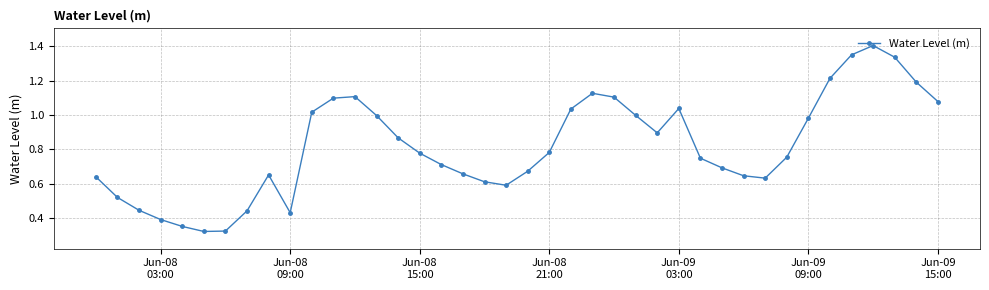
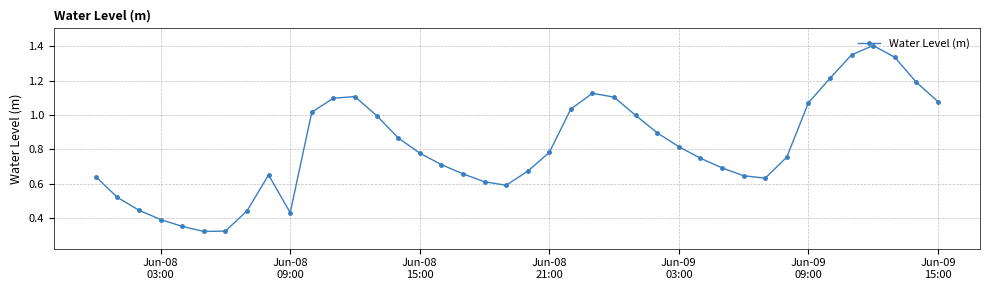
Jun-09 03:00: 1.04 -> 0.82
Jun-09 09:00: 0.98 -> 1.07
